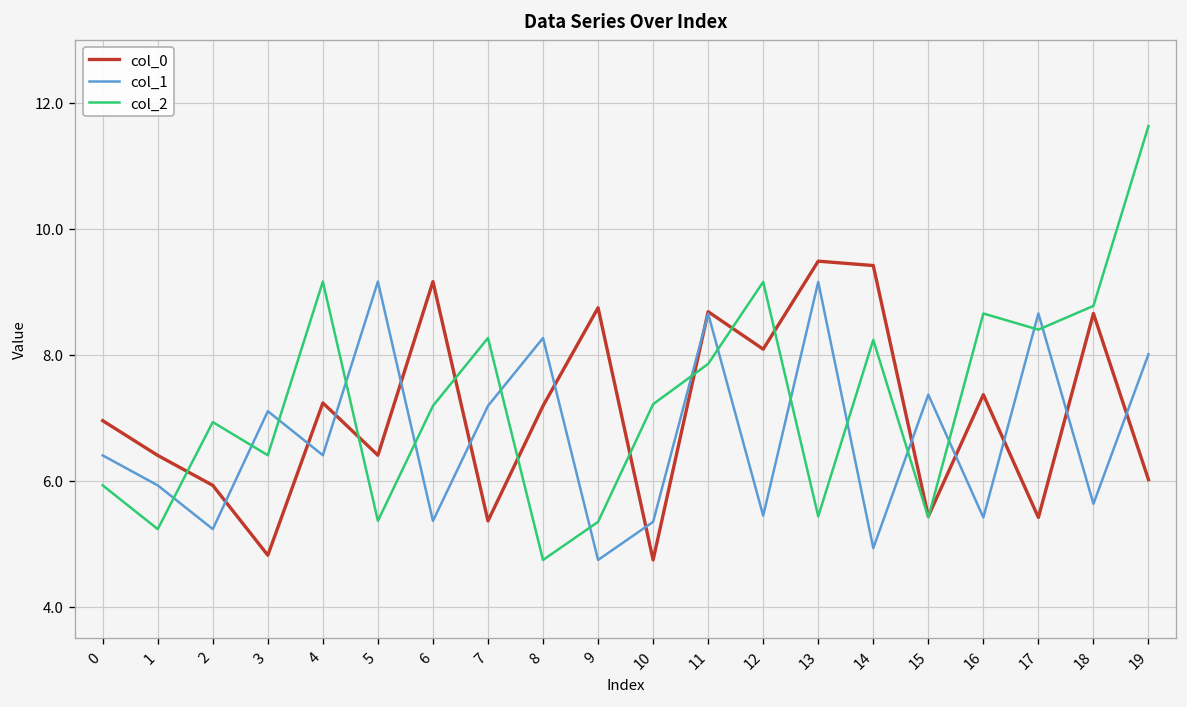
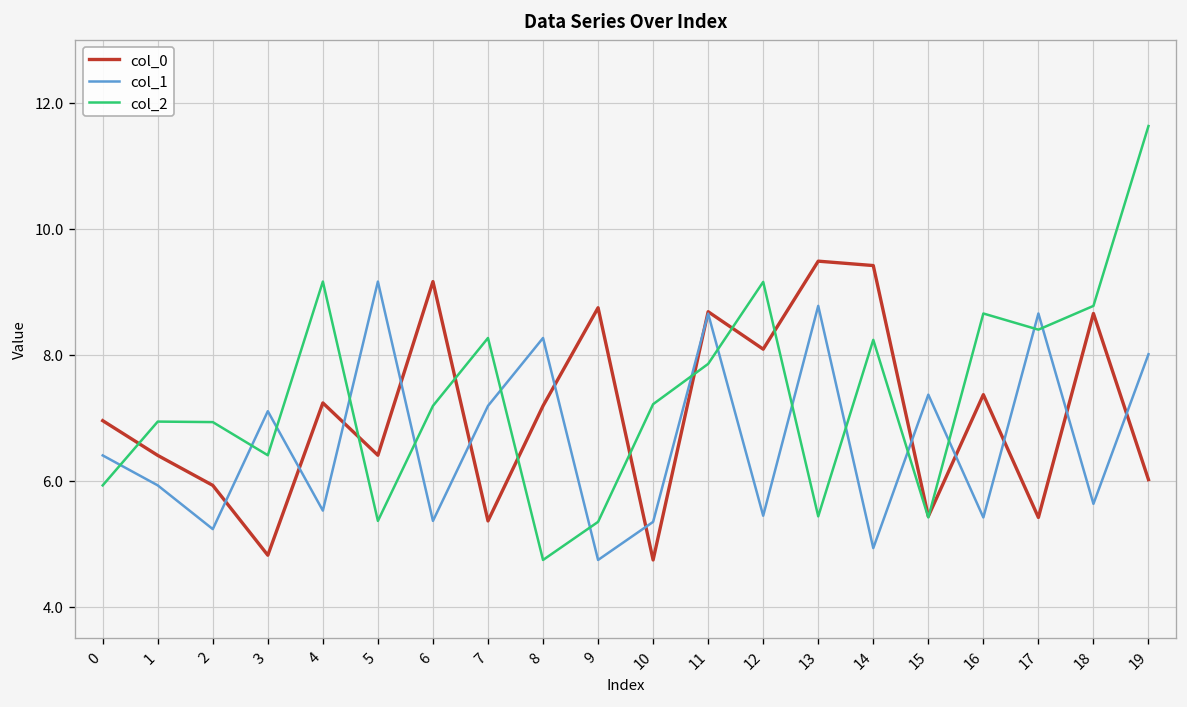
col_2, 1: 5.2 -> 6.9
col_1, 4: 6.4 -> 5.5
col_1, 13: 9.2 -> 8.8
